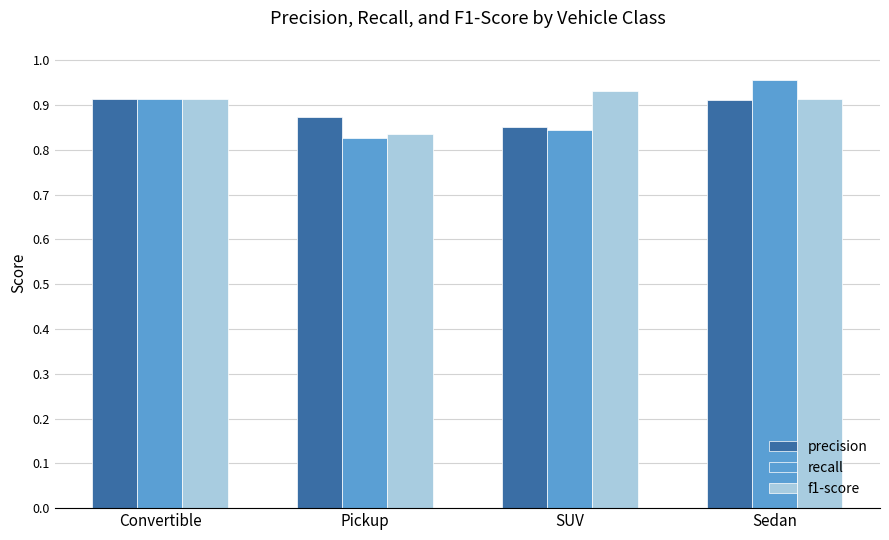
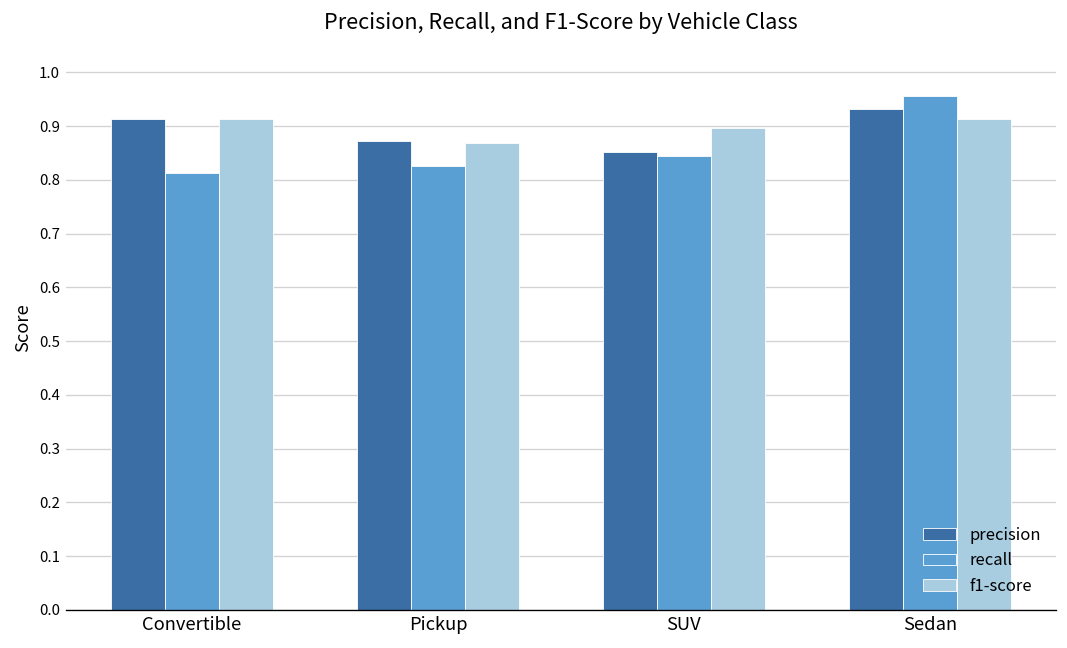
recall, Convertible: 0.91 -> 0.81
f1-score, Pickup: 0.84 -> 0.87
f1-score, SUV: 0.93 -> 0.90
precision, Sedan: 0.91 -> 0.93
